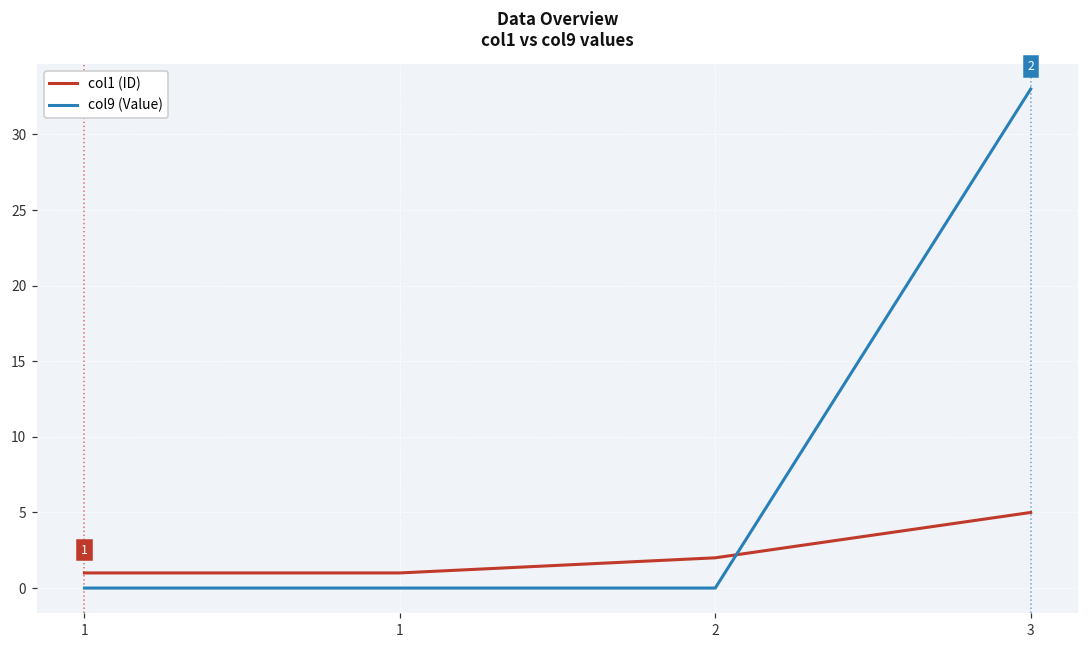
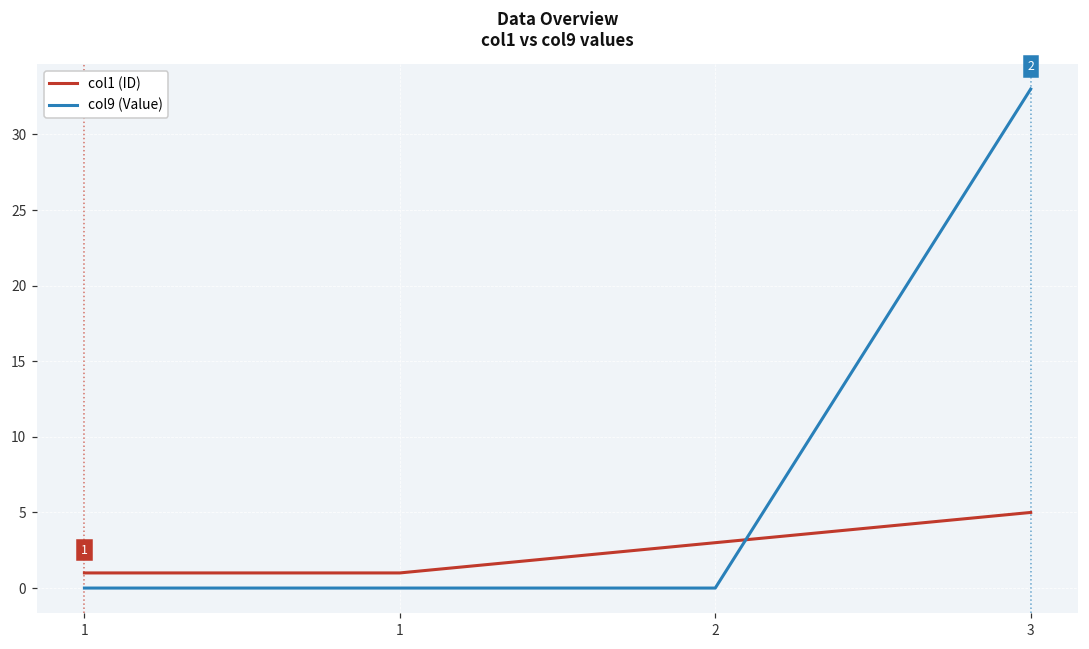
col1 (ID), 2: 2 -> 3
